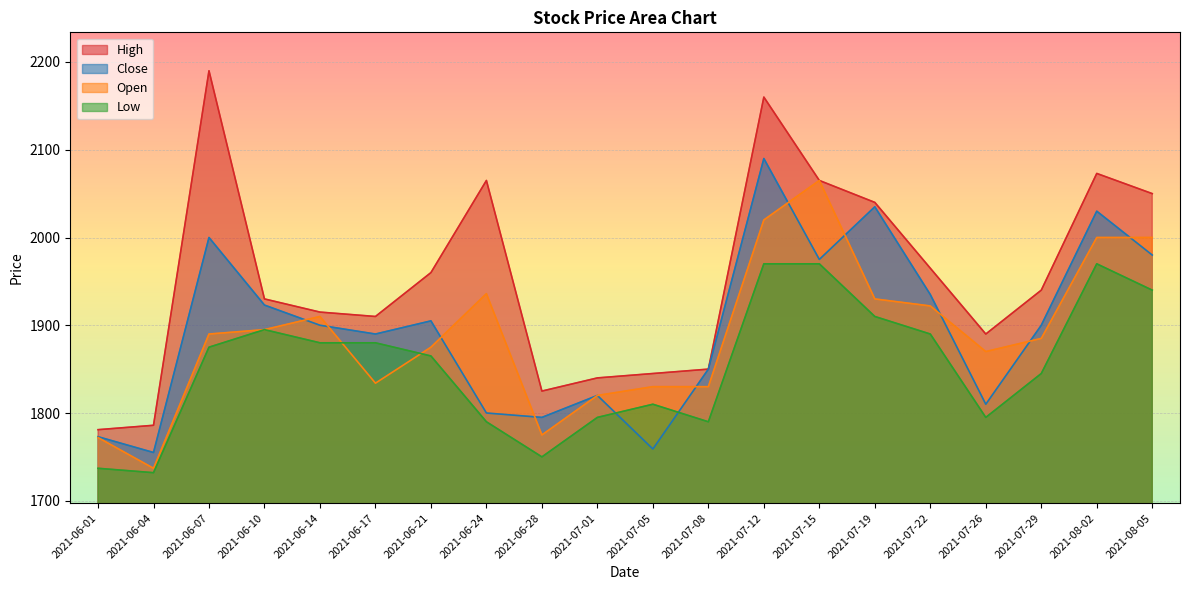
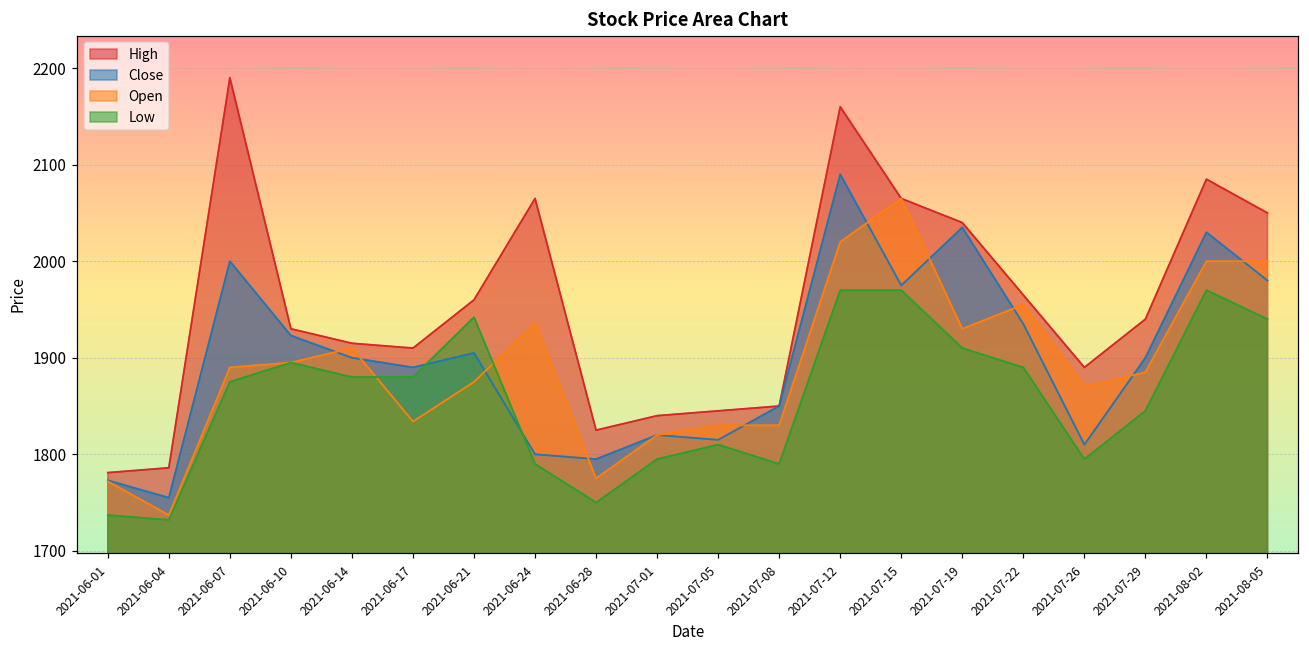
Low, 2021-06-21: 1870 -> 1940
Close, 2021-07-05: 1760 -> 1820
Open, 2021-07-22: 1920 -> 1960
High, 2021-08-02: 2070 -> 2090
